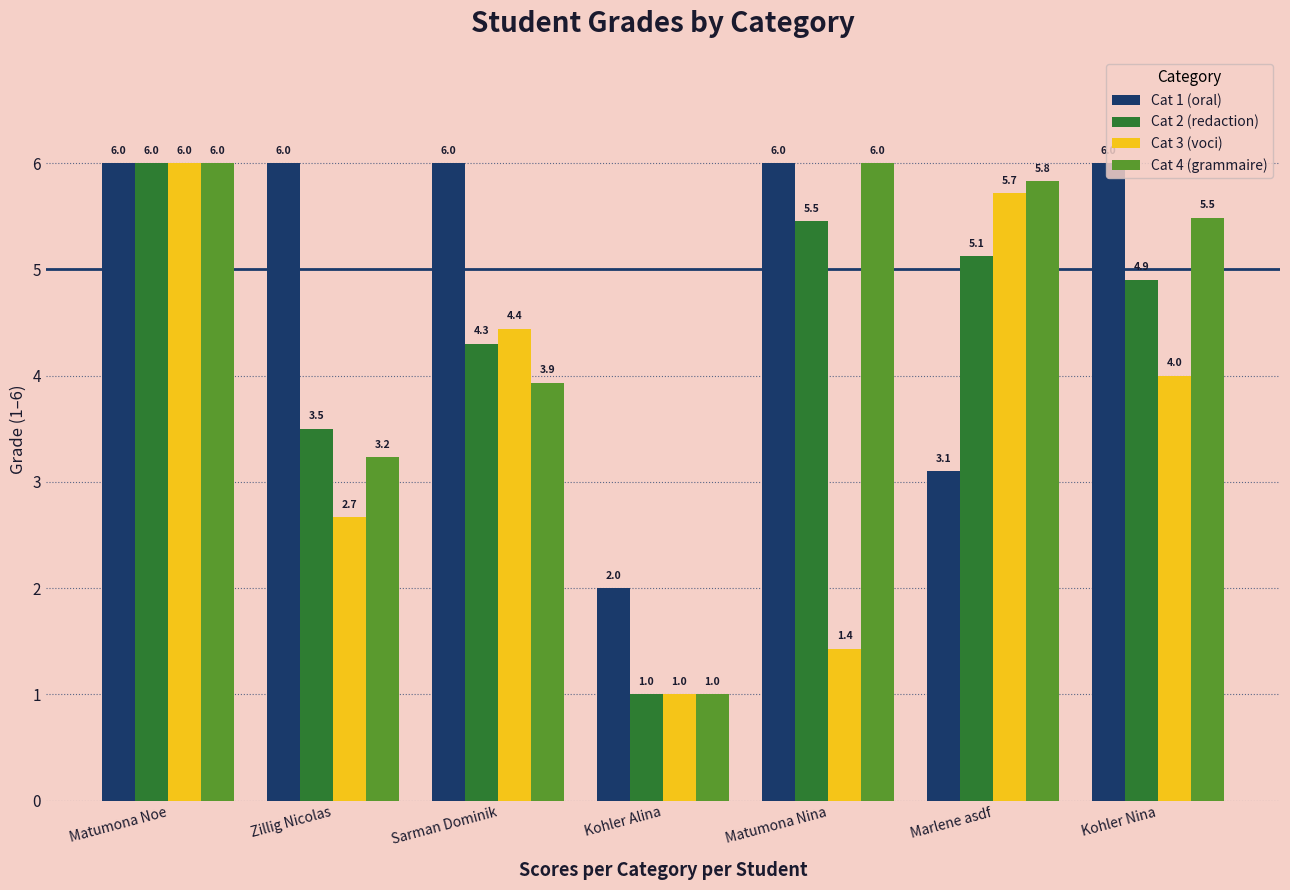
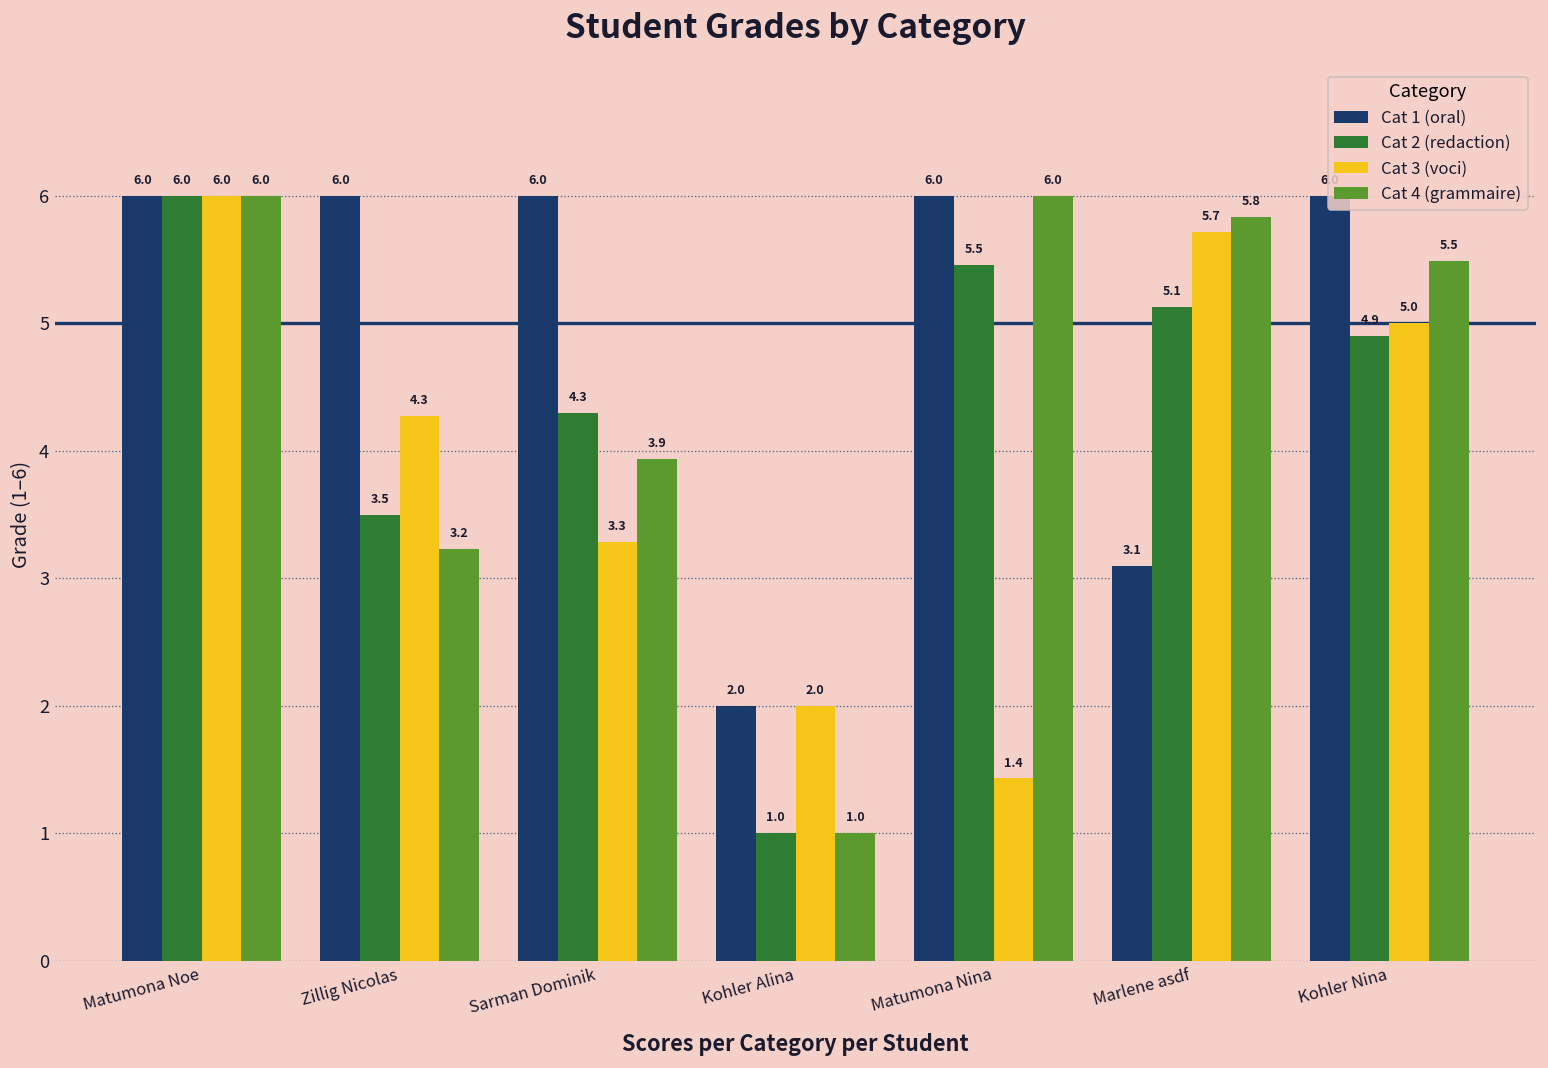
Cat 3 (voci), Zillig Nicolas: 2.7 -> 4.3
Cat 3 (voci), Sarman Dominik: 4.4 -> 3.3
Cat 3 (voci), Kohler Alina: 1.0 -> 2.0
Cat 3 (voci), Kohler Nina: 4.0 -> 5.0
